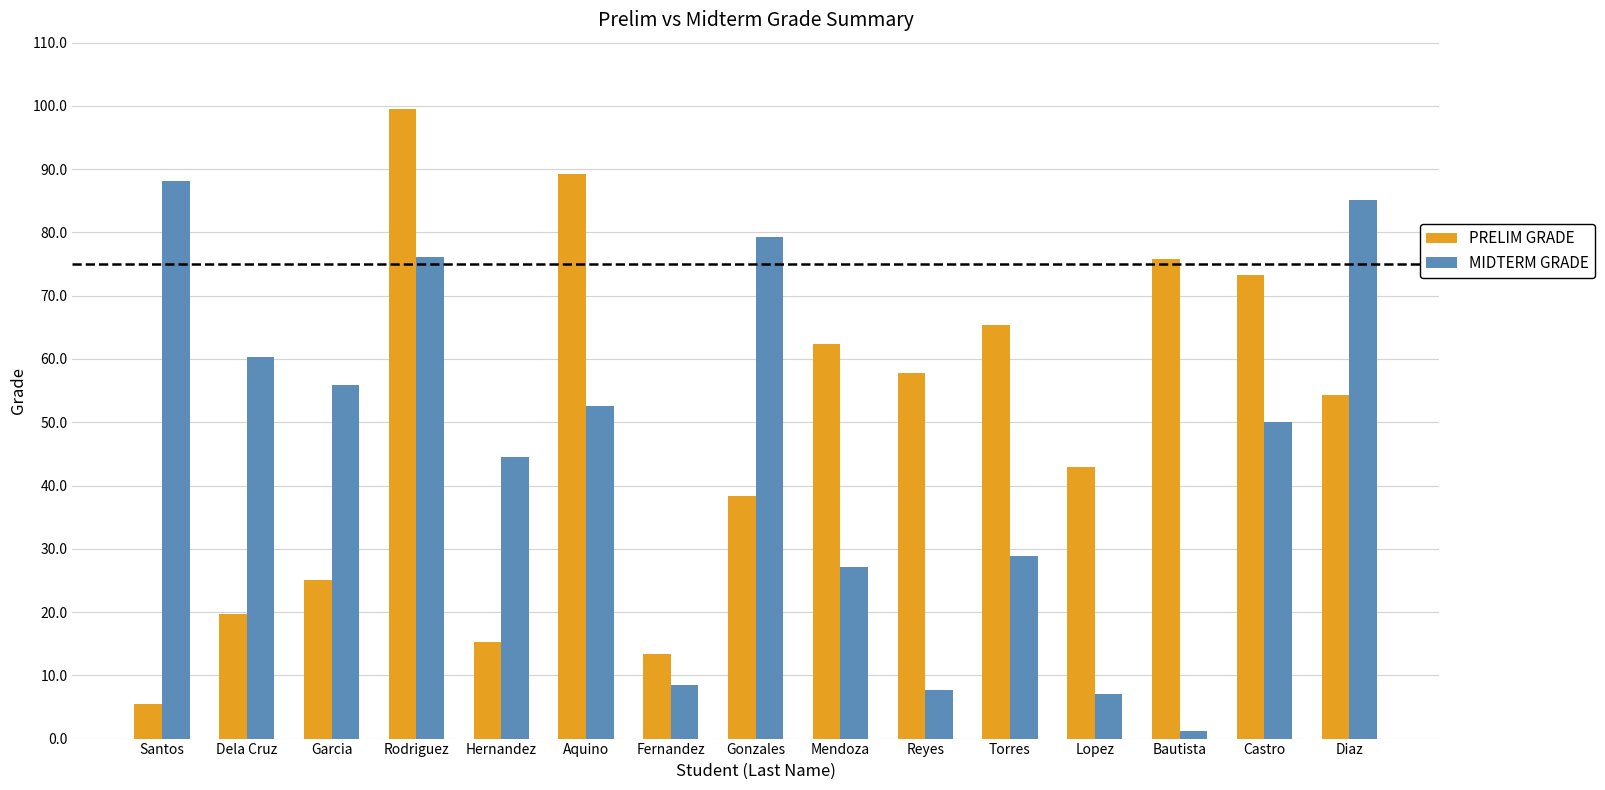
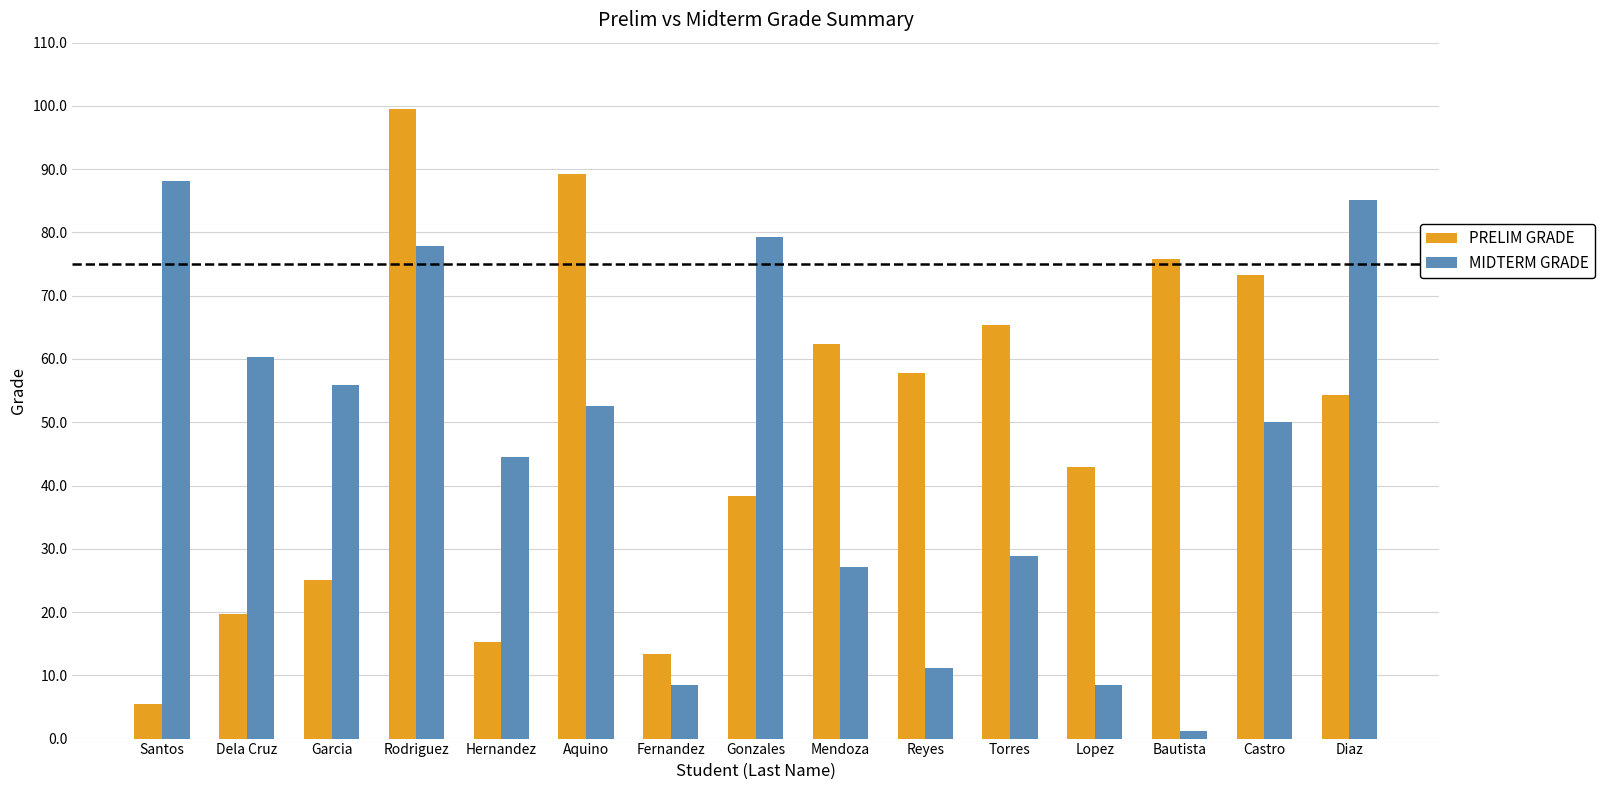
MIDTERM GRADE, Rodriguez: 76 -> 78
MIDTERM GRADE, Reyes: 8 -> 11
MIDTERM GRADE, Lopez: 7 -> 8
